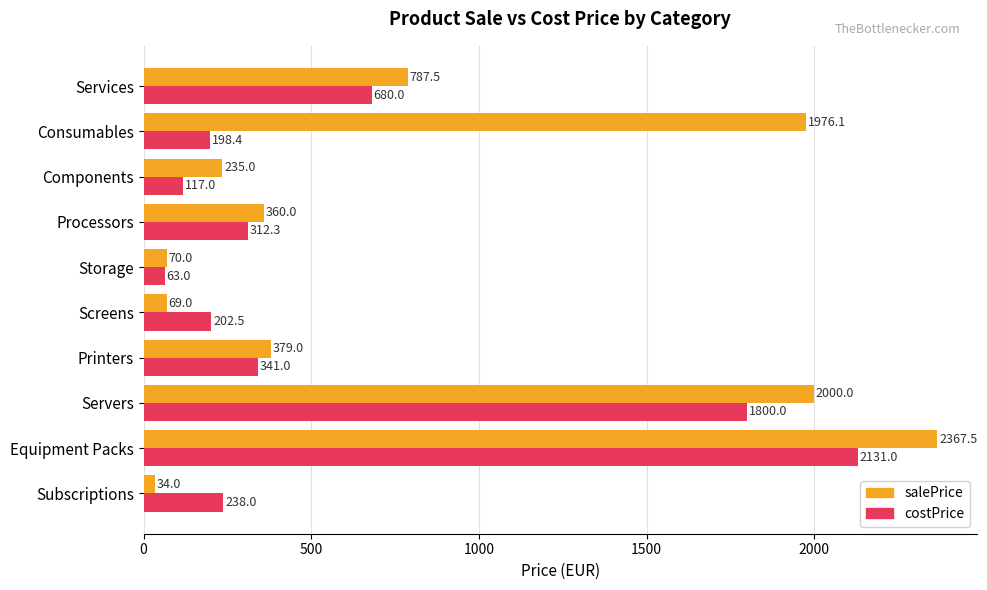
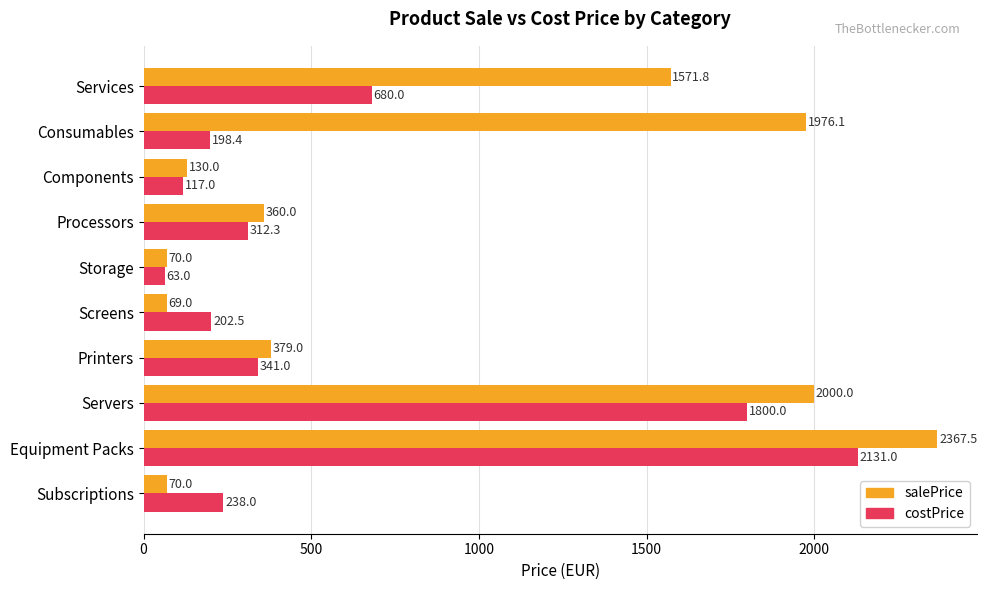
salePrice, Services: 787.5 -> 1571.8
salePrice, Components: 235.0 -> 130.0
salePrice, Subscriptions: 34.0 -> 70.0
